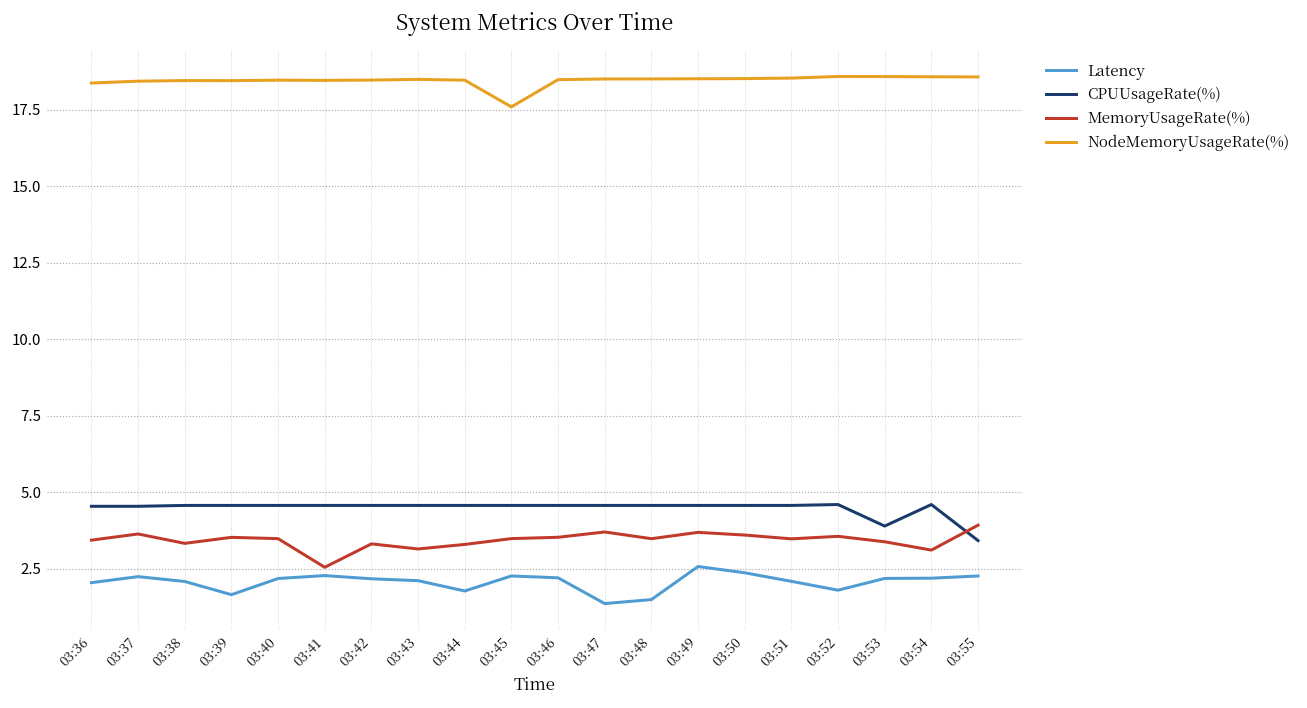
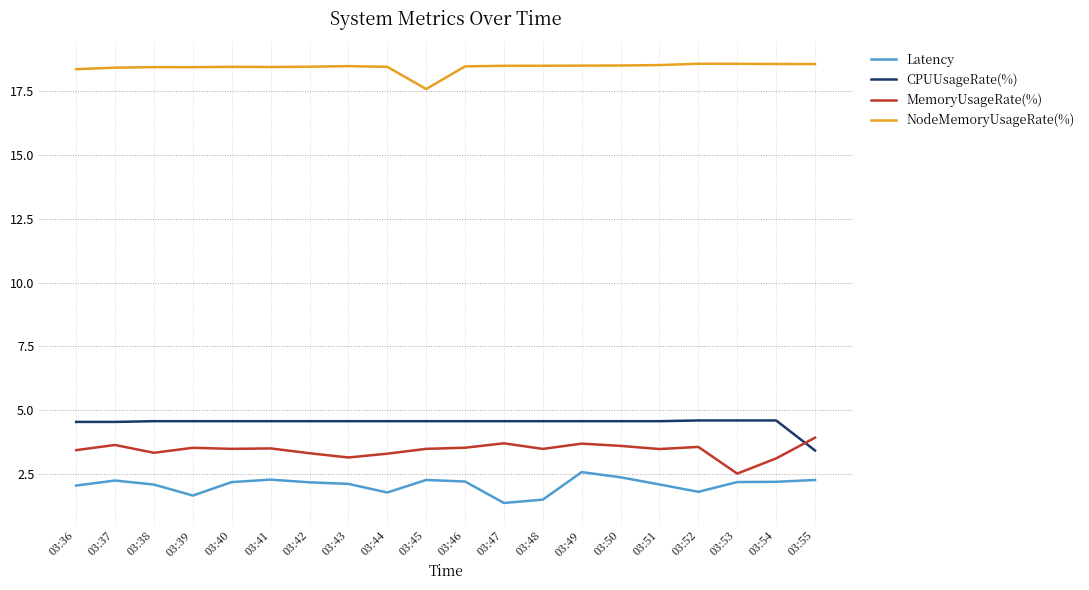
MemoryUsageRate(%), 03:41: 2.5 -> 3.5
CPUUsageRate(%), 03:53: 3.9 -> 4.6
MemoryUsageRate(%), 03:53: 3.4 -> 2.5
